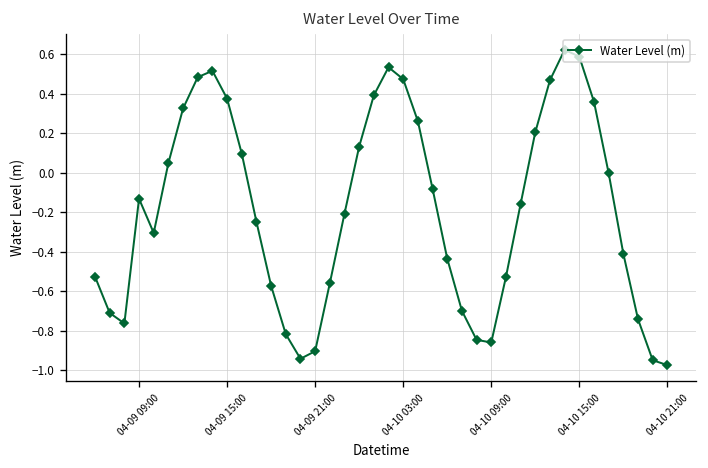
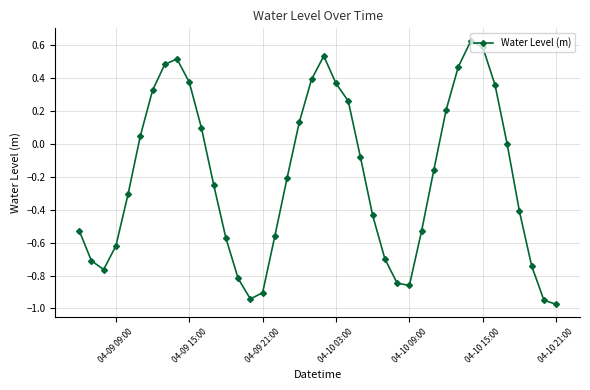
04-09 09:00: -0.13 -> -0.62
04-10 03:00: 0.47 -> 0.37
